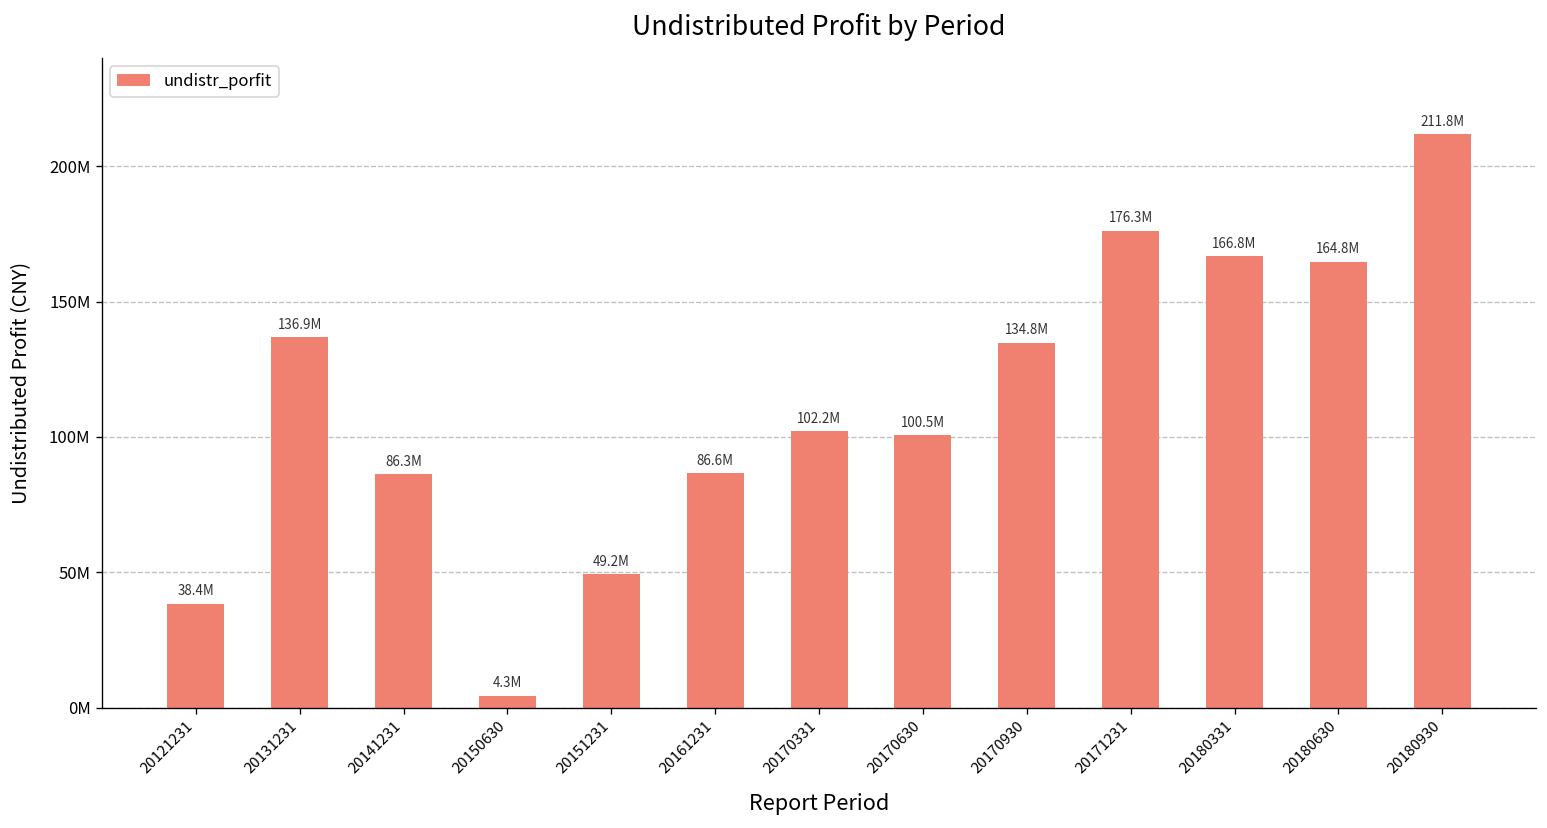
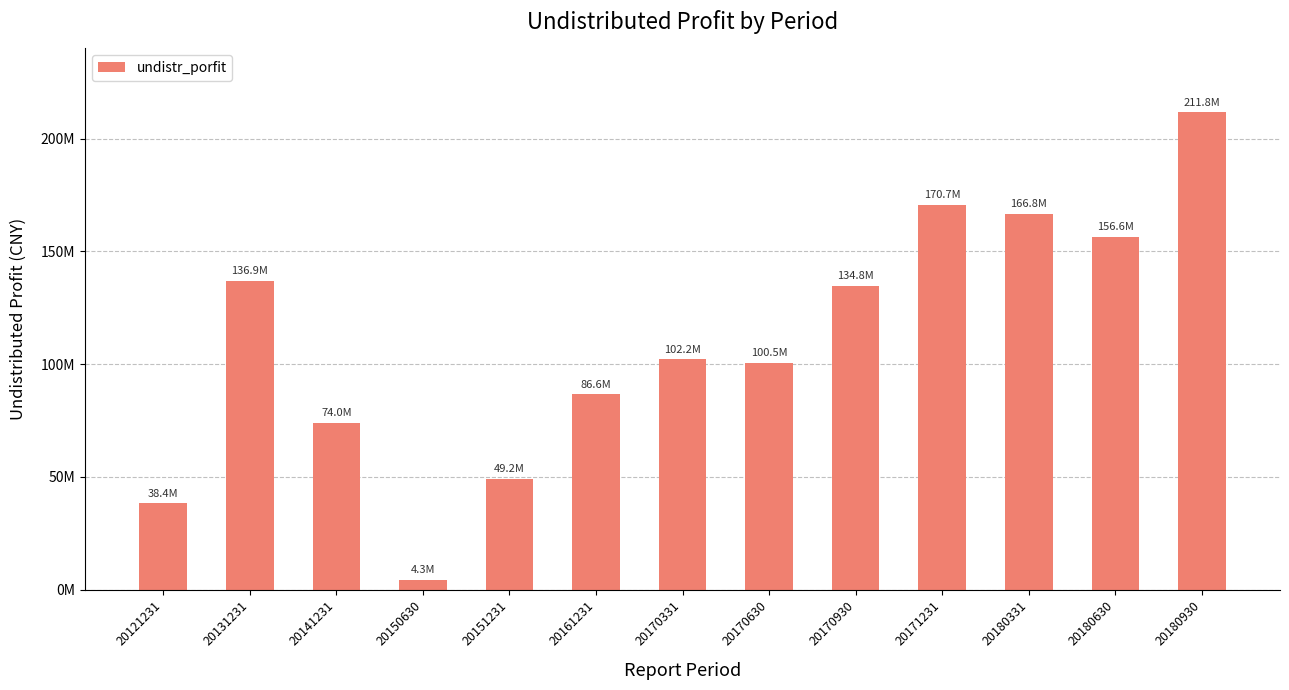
20141231: 86.3M -> 74.0M
20171231: 176.3M -> 170.7M
20180630: 164.8M -> 156.6M
